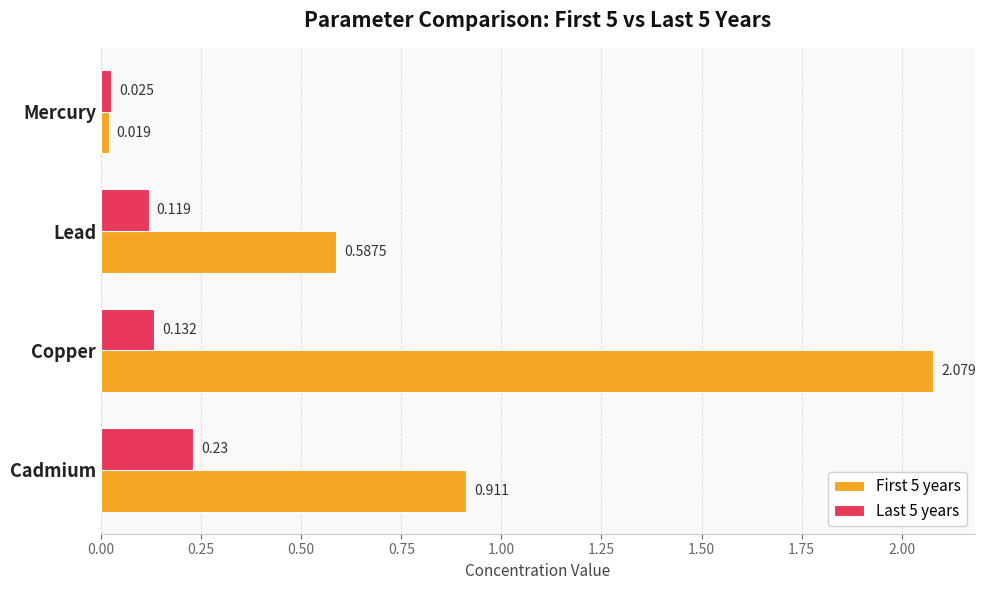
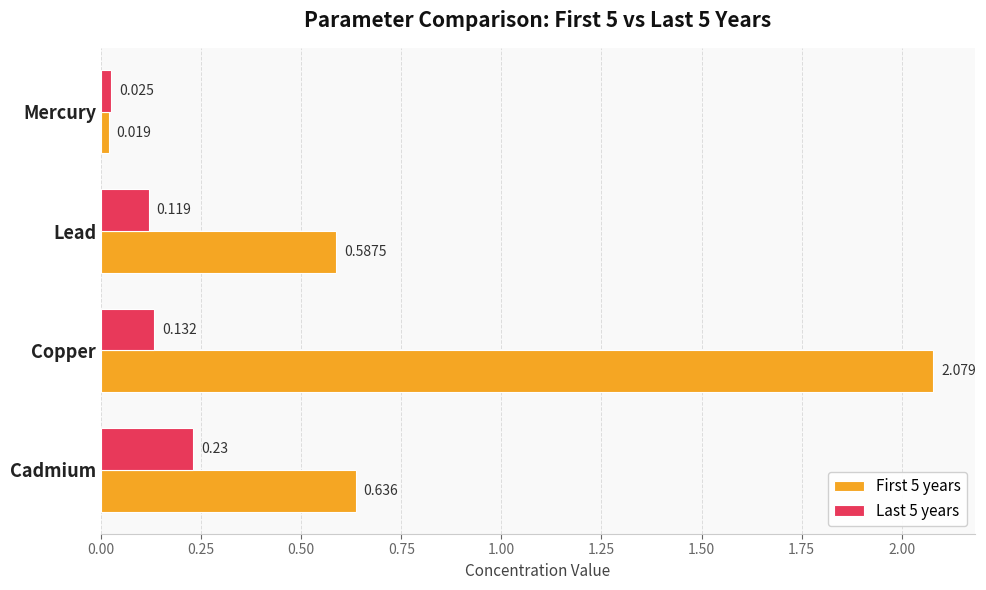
First 5 years, Cadmium: 0.911 -> 0.636
